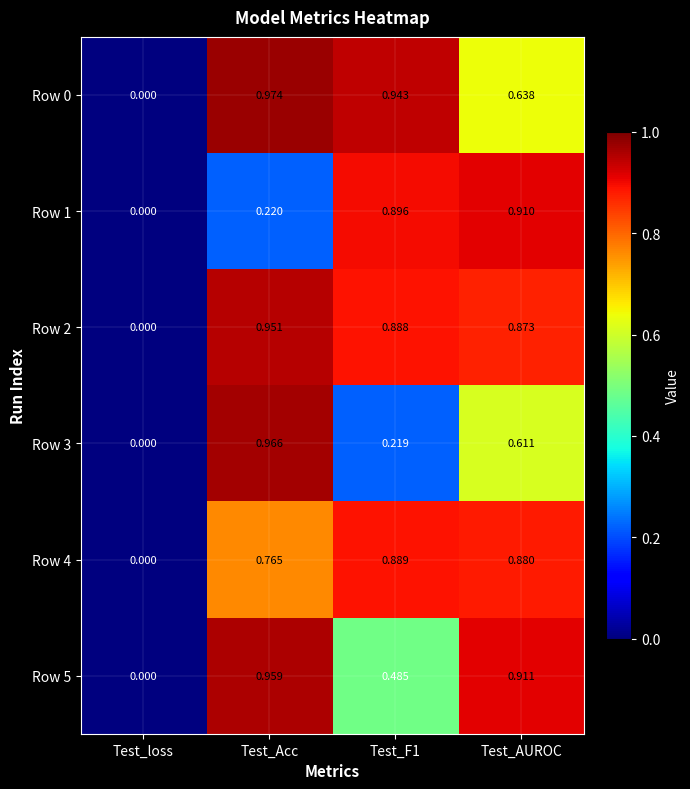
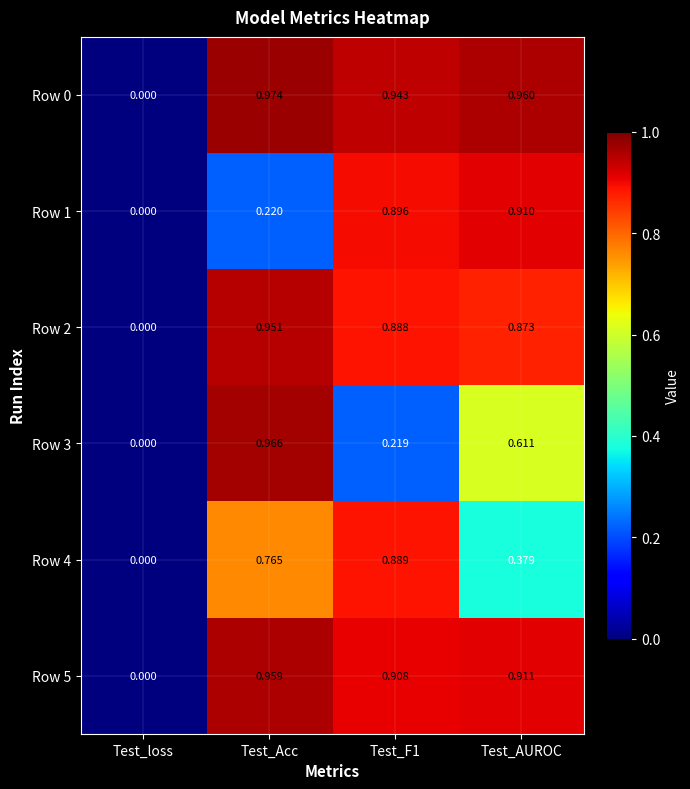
Row 0, Test_AUROC: 0.638 -> 0.960
Row 4, Test_AUROC: 0.880 -> 0.379
Row 5, Test_F1: 0.485 -> 0.908
